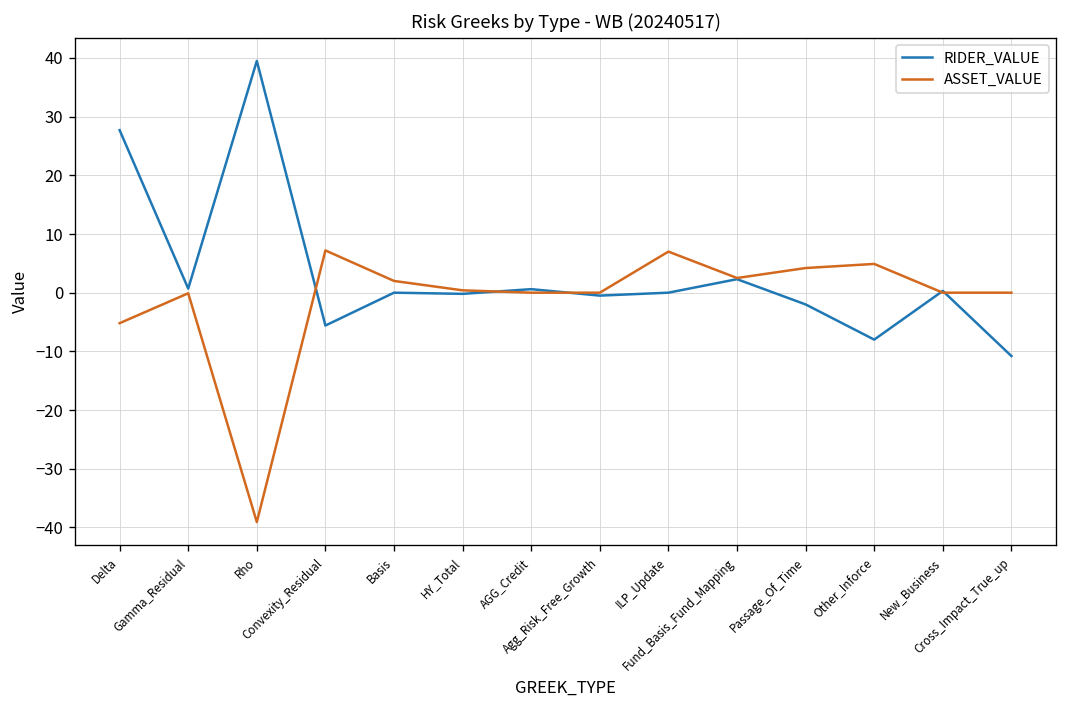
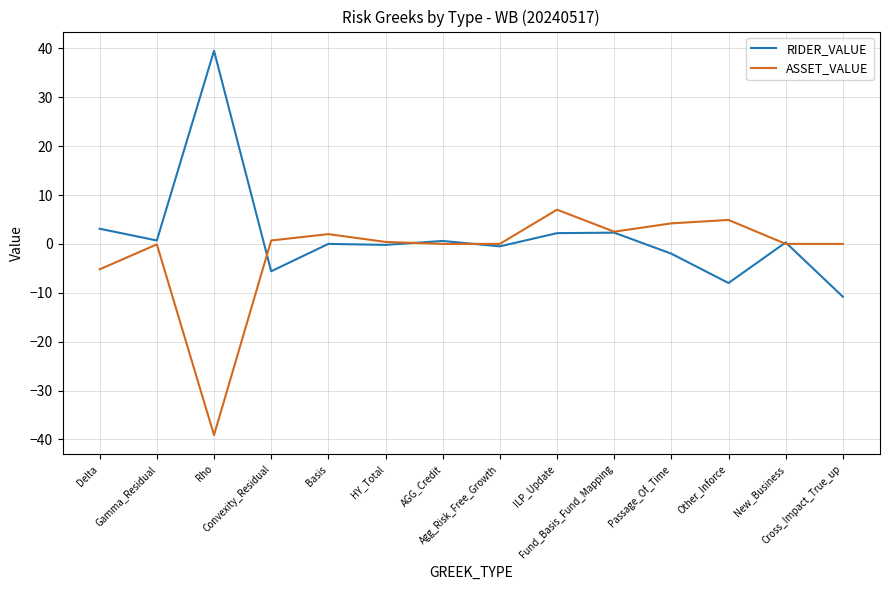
RIDER_VALUE, Delta: 28 -> 3
ASSET_VALUE, Convexity_Residual: 7 -> 1
RIDER_VALUE, ILP_Update: 0 -> 2
